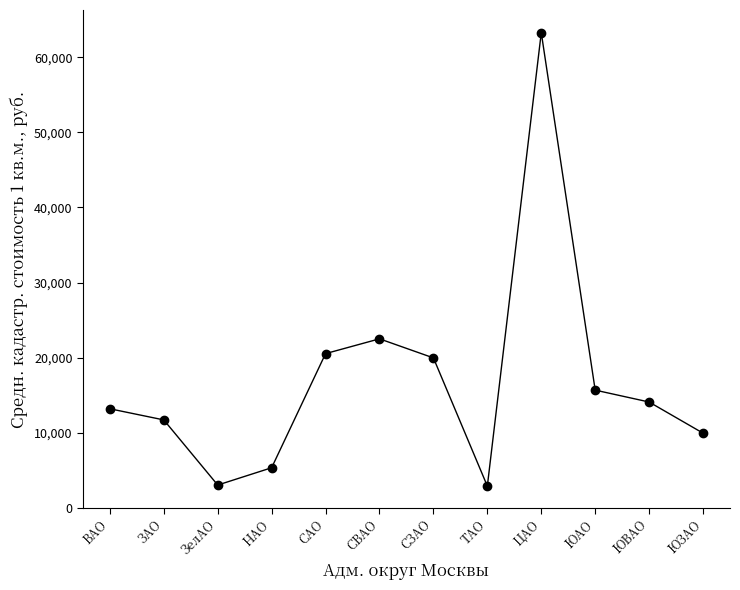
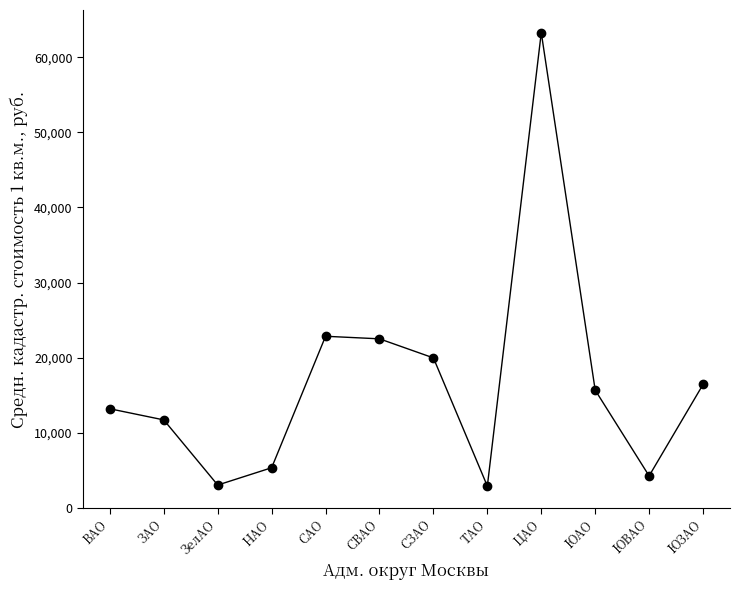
САО: 21,000 -> 23,000
ЮВАО: 14,000 -> 4,000
ЮЗАО: 10,000 -> 16,000
